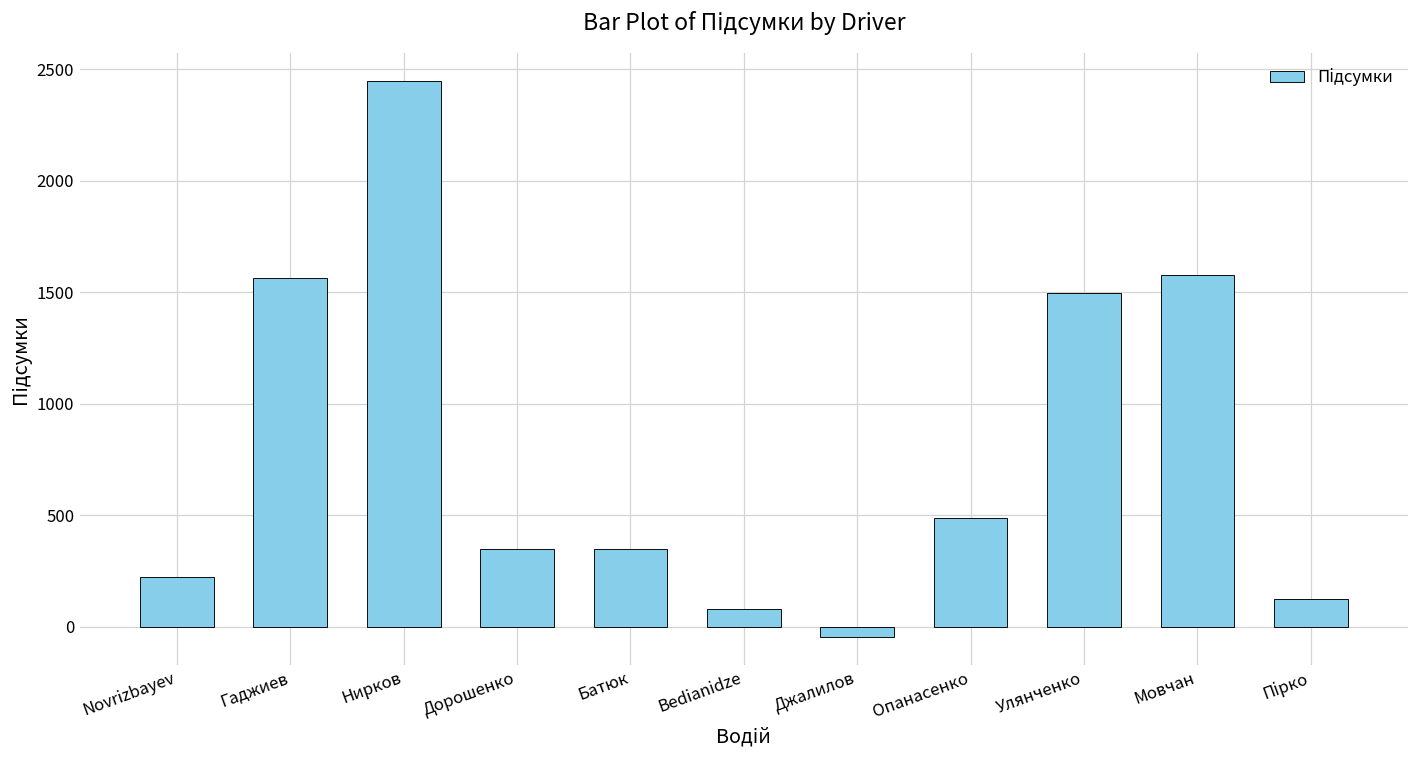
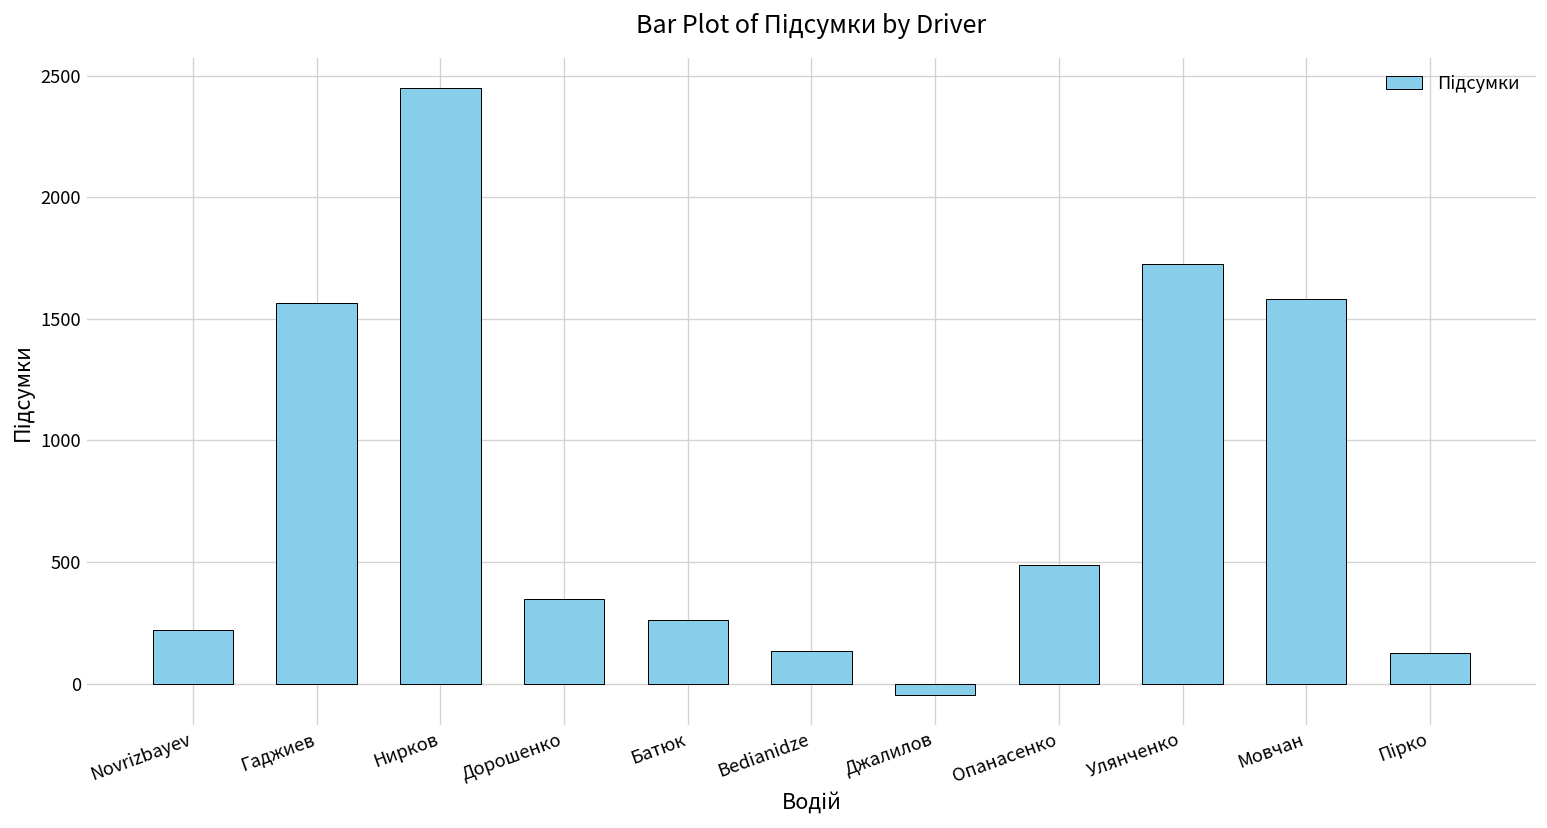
Батюк: 350 -> 260
Bedianidze: 80 -> 140
Улянченко: 1500 -> 1730
